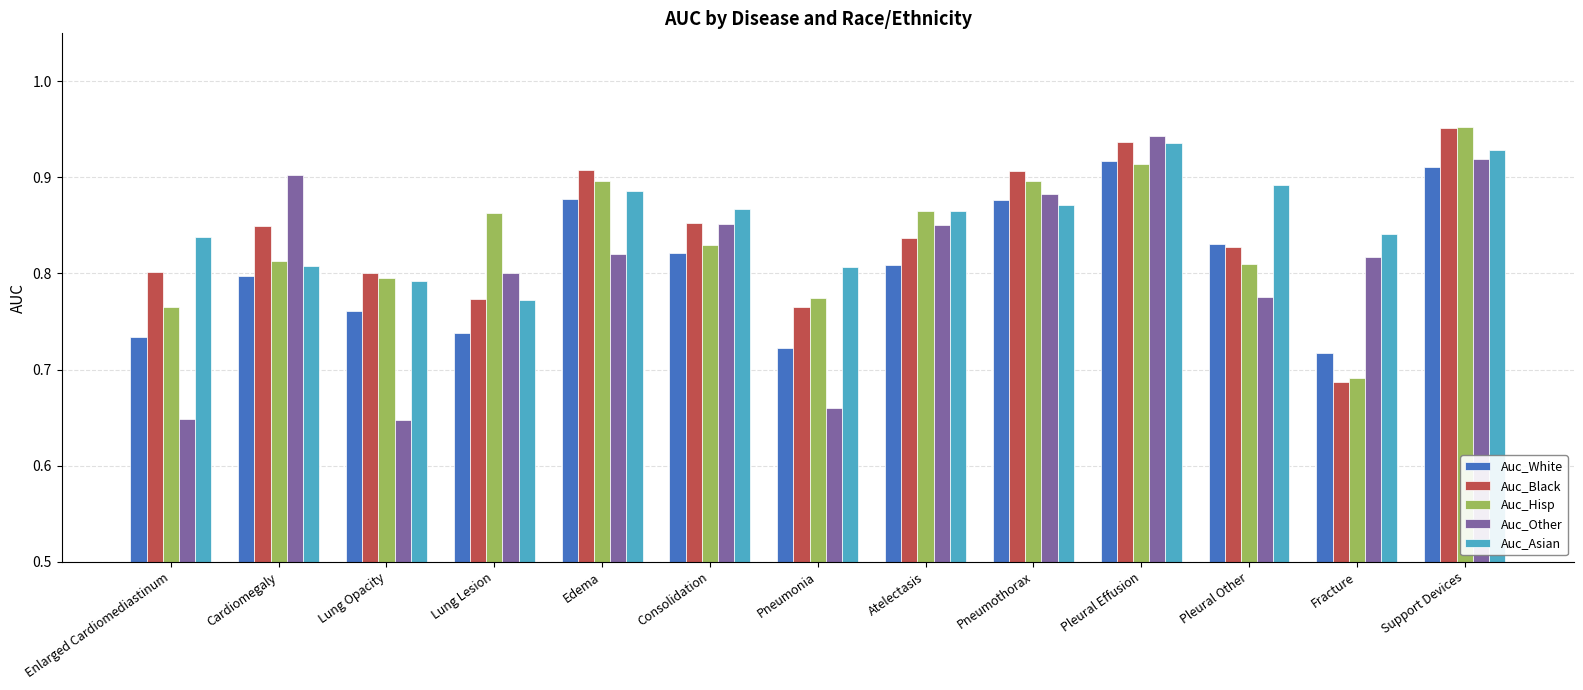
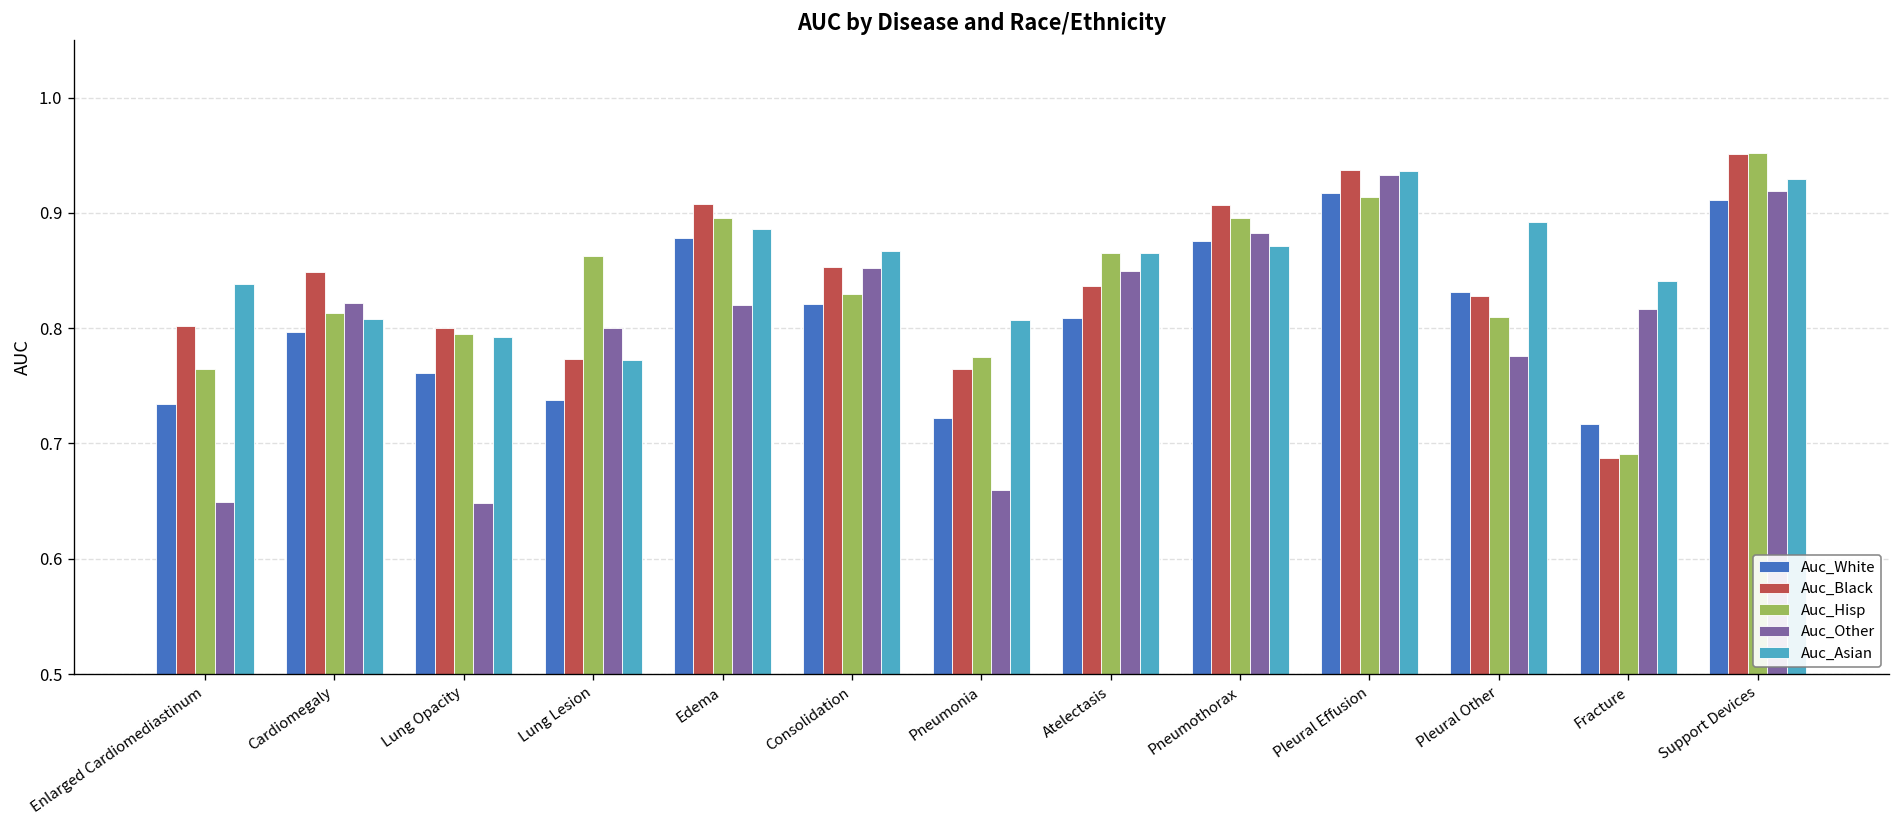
Auc_Other, Cardiomegaly: 0.90 -> 0.82
Auc_Other, Pleural Effusion: 0.94 -> 0.93
